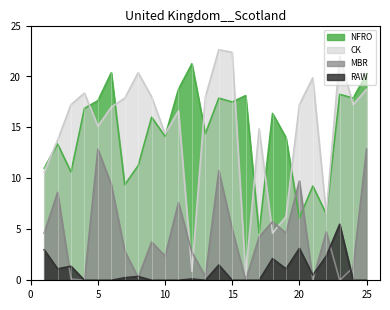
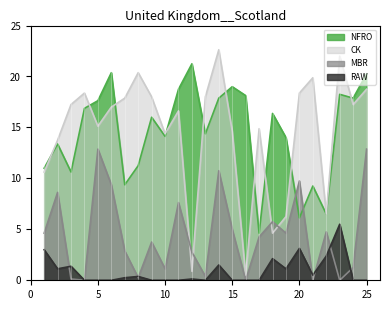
MBR, 10: 2.4 -> 1.1
NFRO, 15: 17.5 -> 19.0
CK, 15: 22.4 -> 14.6
CK, 20: 17.3 -> 18.4
